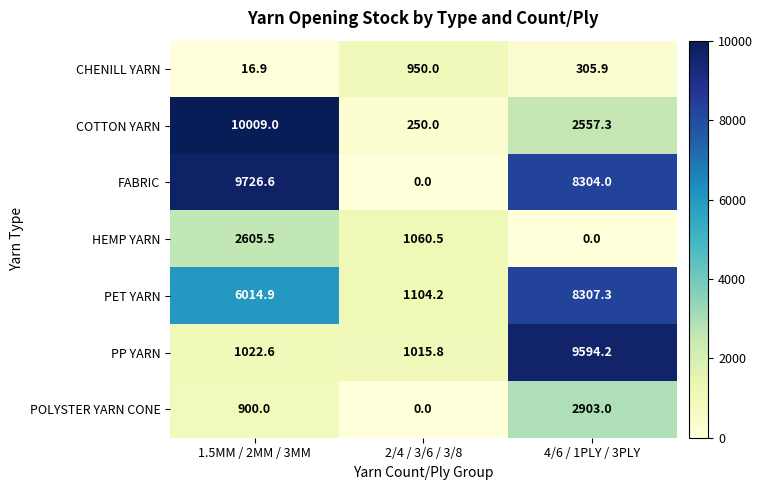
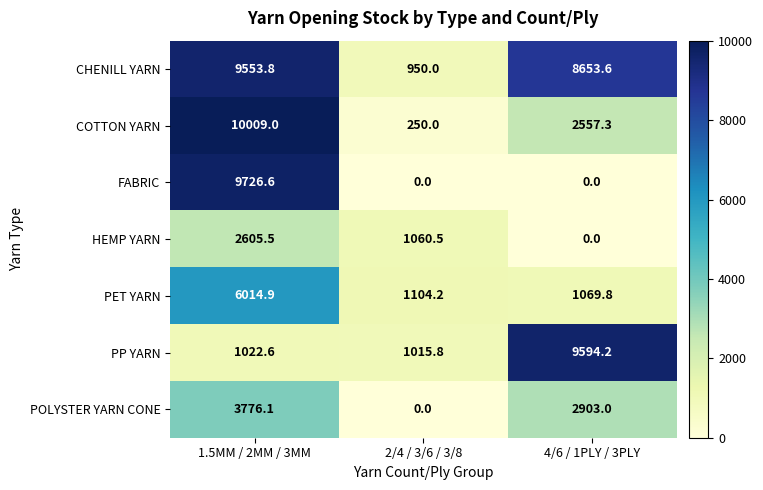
CHENILL YARN, 1.5MM / 2MM / 3MM: 16.9 -> 9553.8
CHENILL YARN, 4/6 / 1PLY / 3PLY: 305.9 -> 8653.6
FABRIC, 4/6 / 1PLY / 3PLY: 8304.0 -> 0.0
PET YARN, 4/6 / 1PLY / 3PLY: 8307.3 -> 1069.8
POLYSTER YARN CONE, 1.5MM / 2MM / 3MM: 900.0 -> 3776.1
